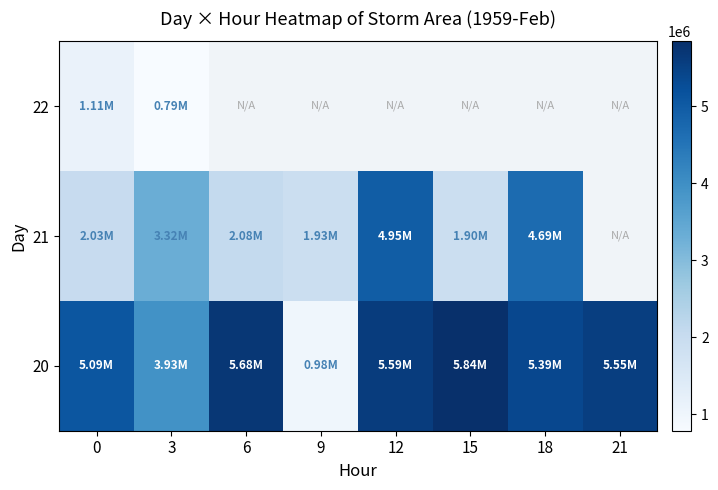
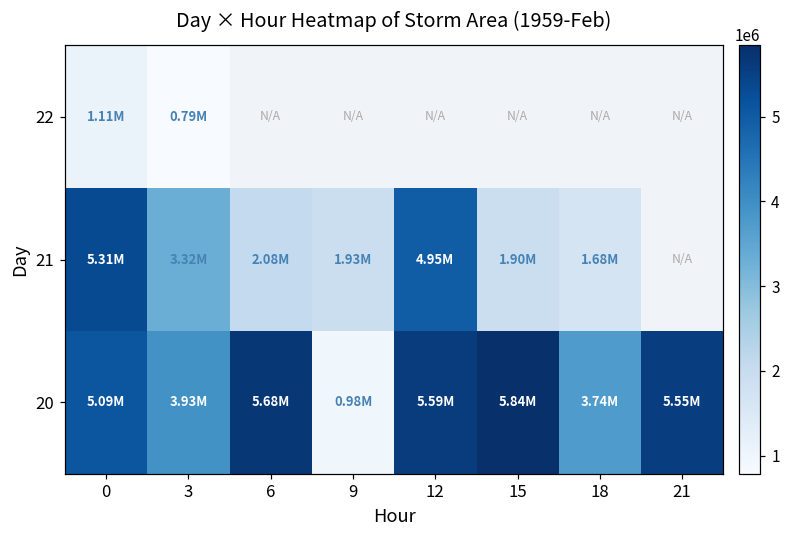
21, 0: 2.03M -> 5.31M
21, 18: 4.69M -> 1.68M
20, 18: 5.39M -> 3.74M
